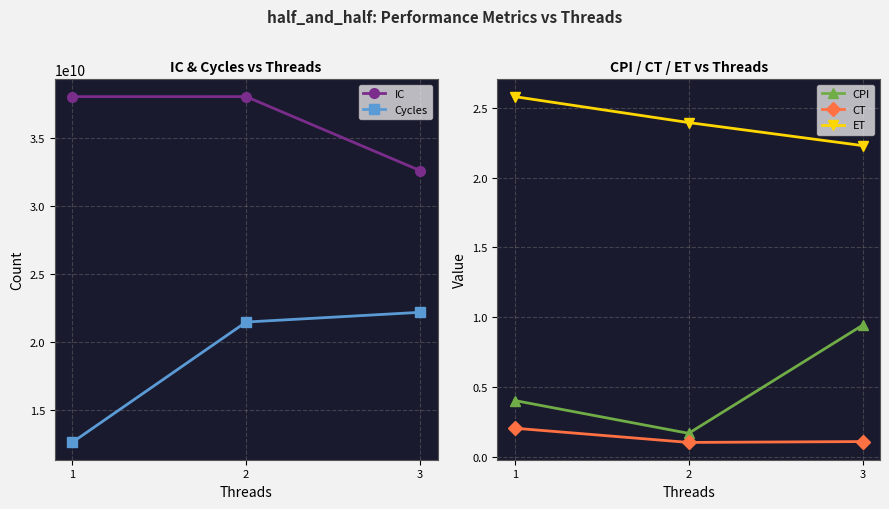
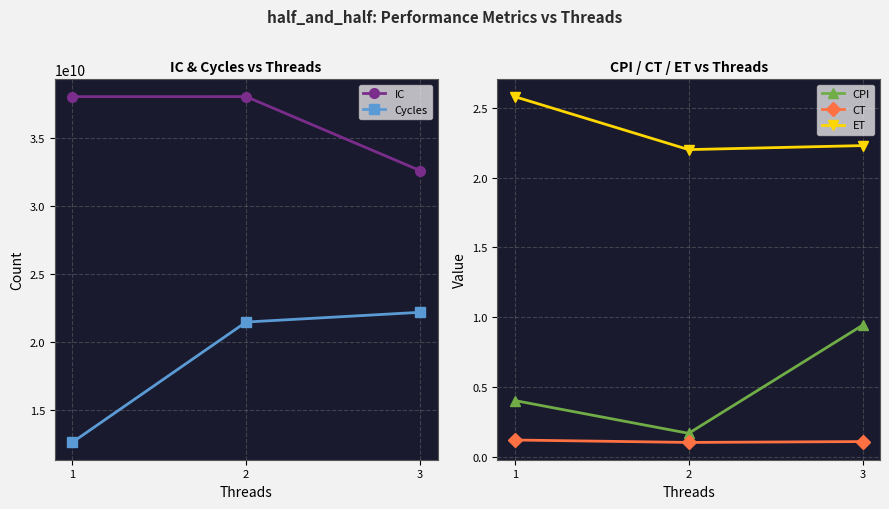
CPI / CT / ET vs Threads, CT, 1: 0.20 -> 0.12
CPI / CT / ET vs Threads, ET, 2: 2.40 -> 2.20
